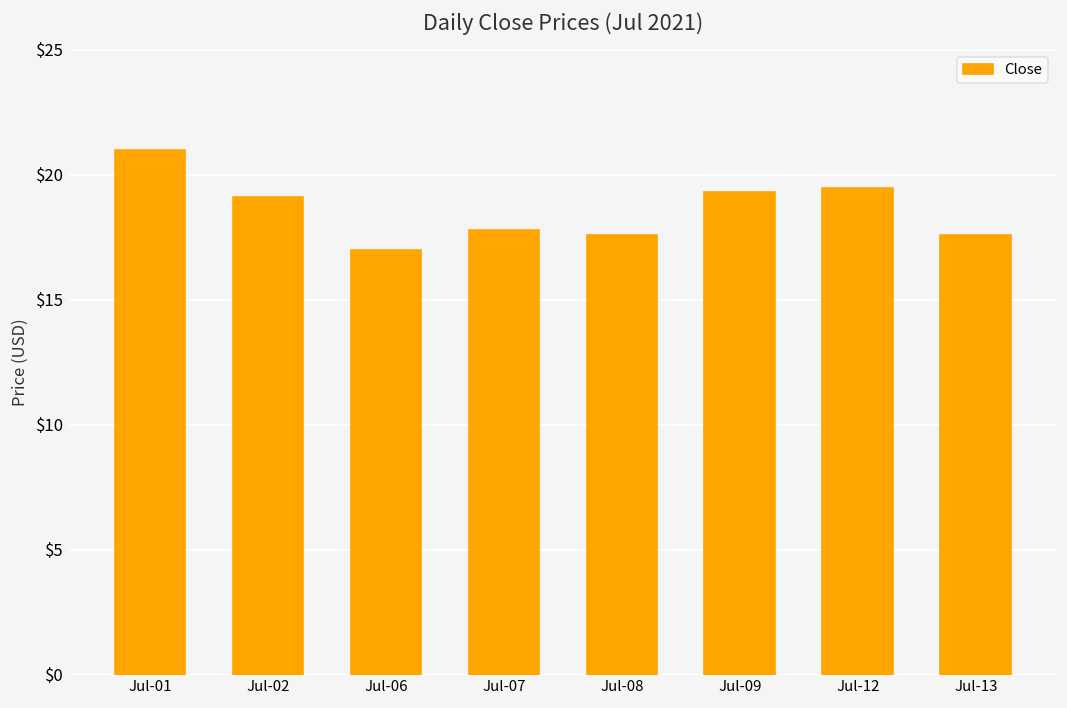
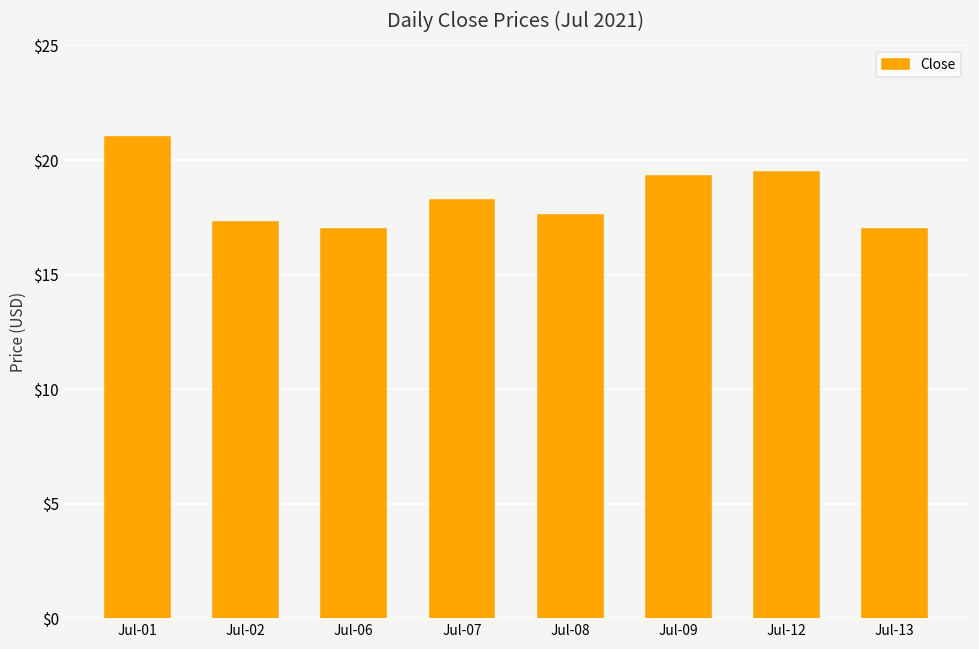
Jul-02: $19.1 -> $17.3
Jul-07: $17.8 -> $18.3
Jul-13: $17.6 -> $17.0
